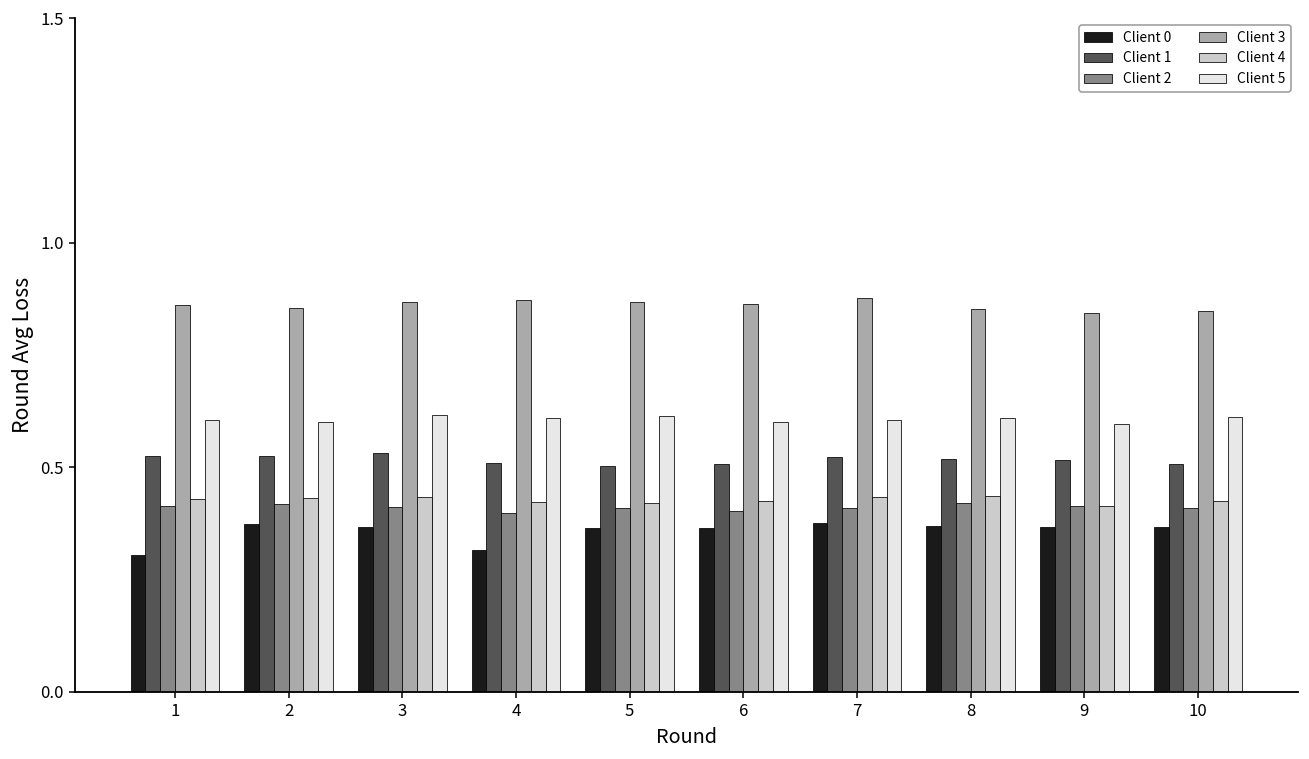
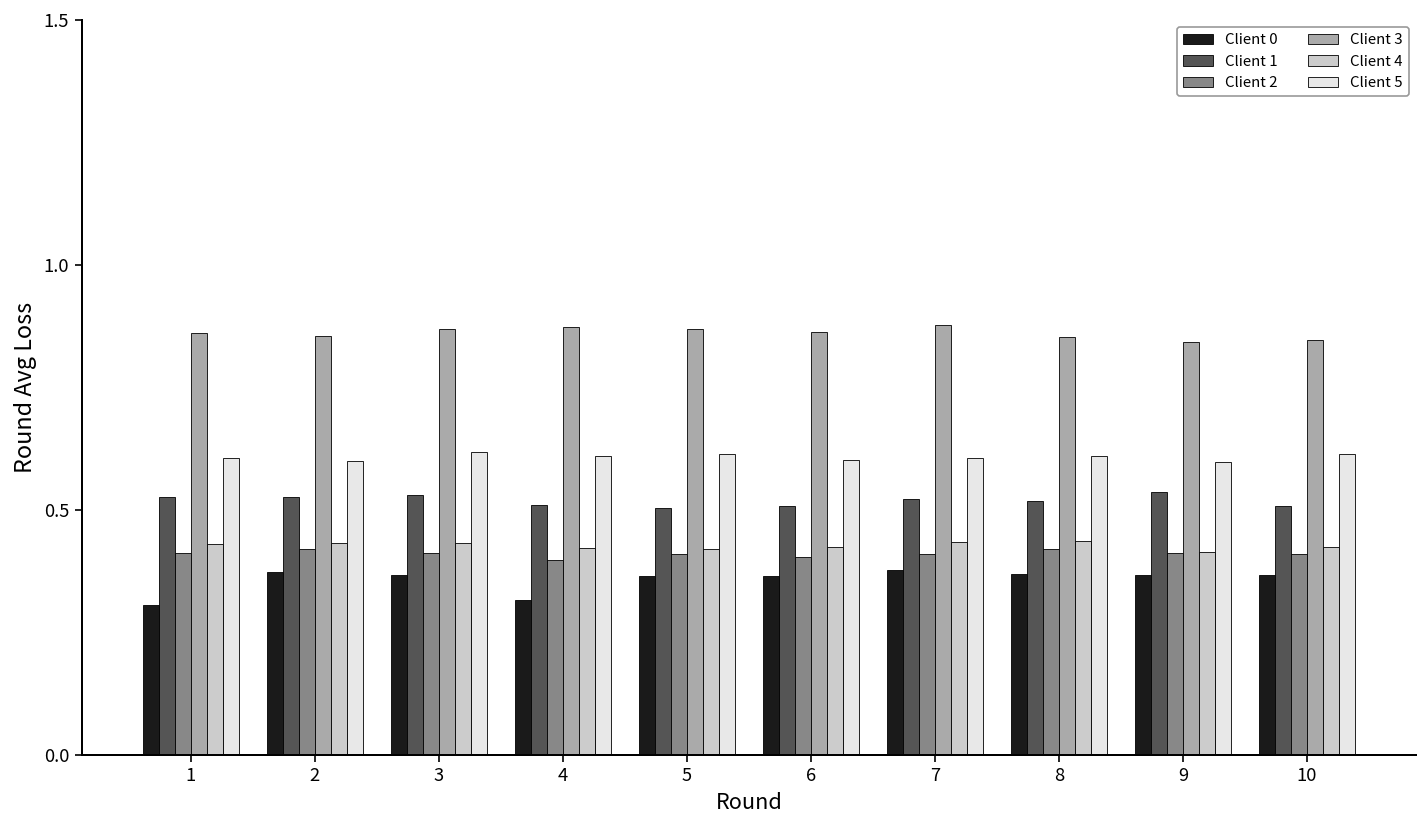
Client 1, 9: 0.52 -> 0.54
